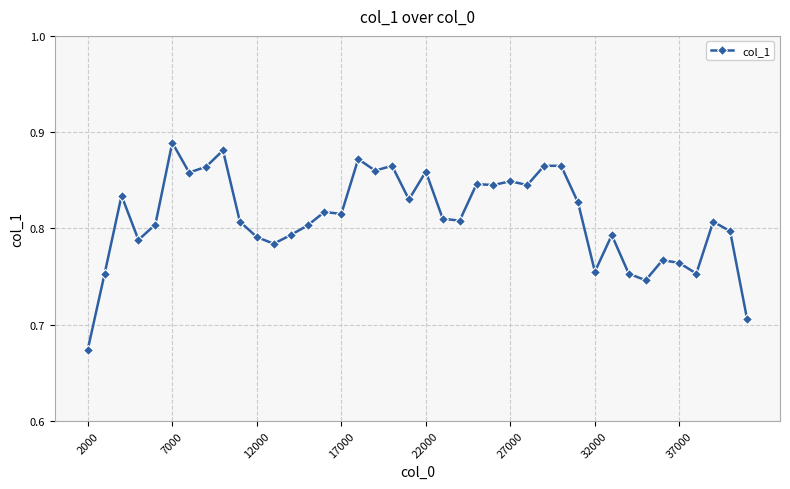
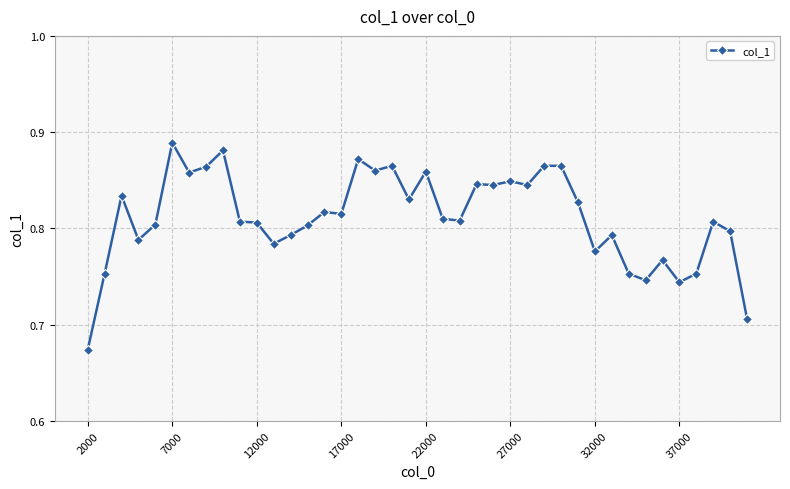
12000: 0.79 -> 0.81
32000: 0.76 -> 0.78
37000: 0.76 -> 0.74
